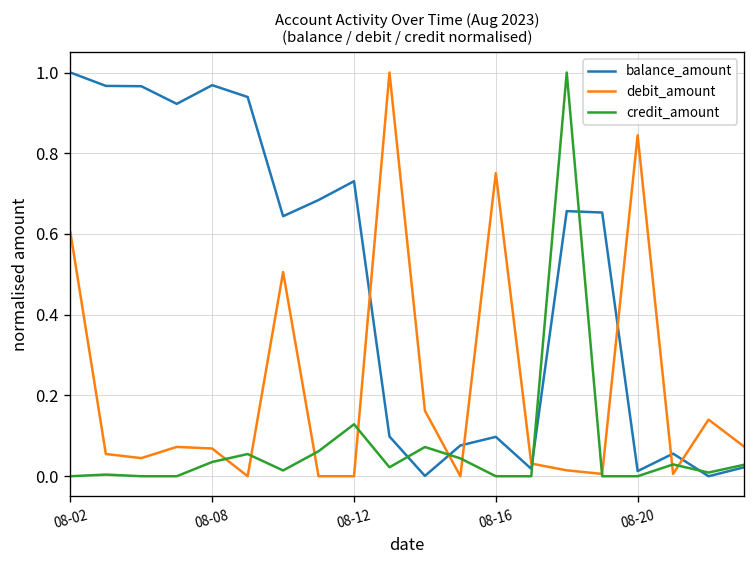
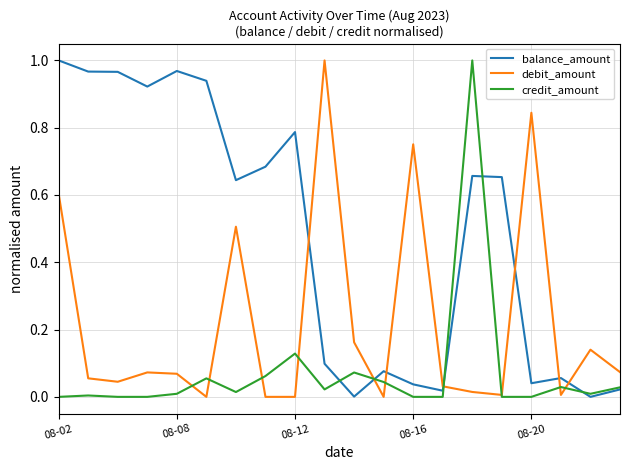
credit_amount, 08-08: 0.04 -> 0.01
balance_amount, 08-12: 0.73 -> 0.79
balance_amount, 08-16: 0.10 -> 0.04
balance_amount, 08-20: 0.01 -> 0.04
